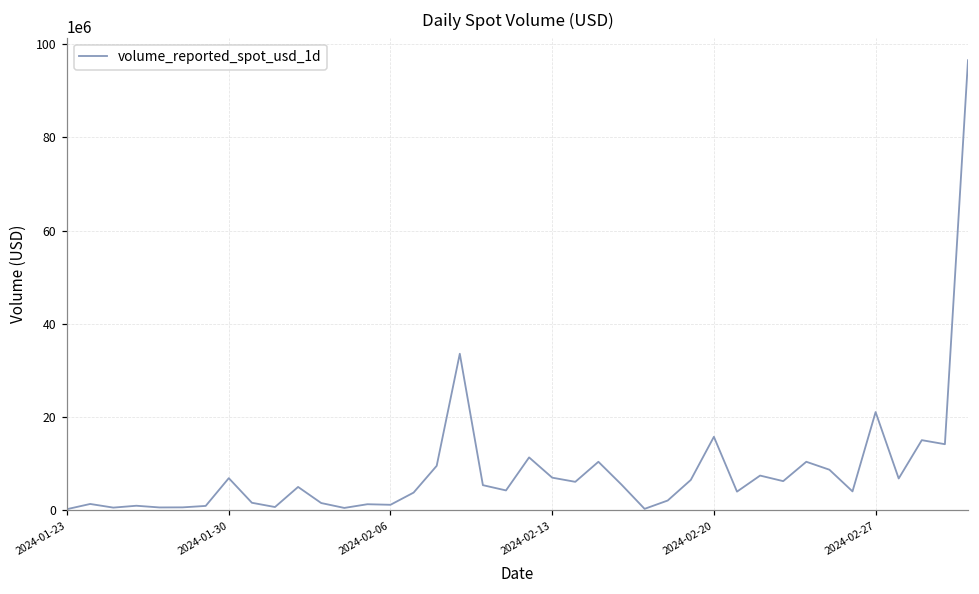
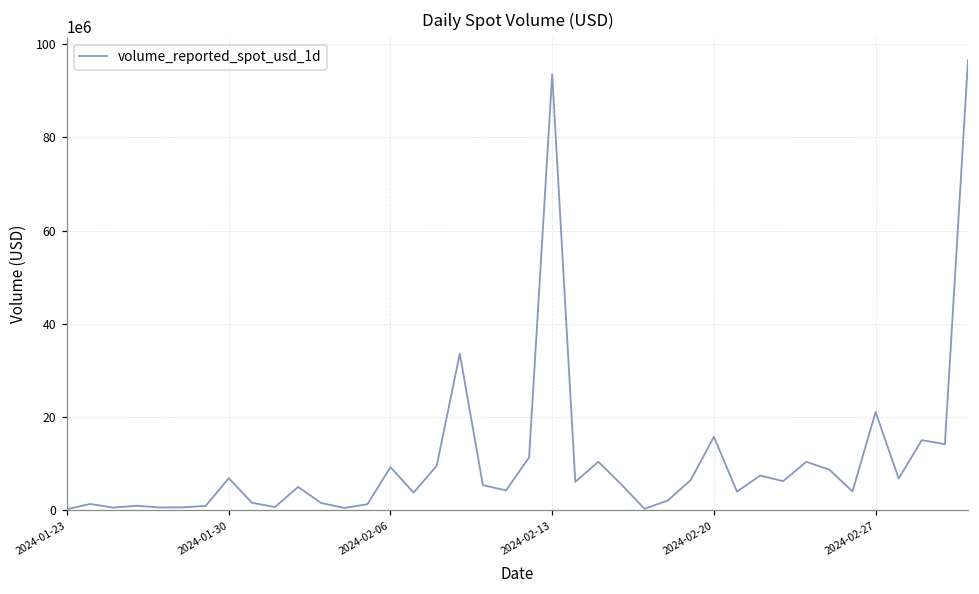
2024-02-06: 1000000 -> 9000000
2024-02-13: 7000000 -> 93000000
